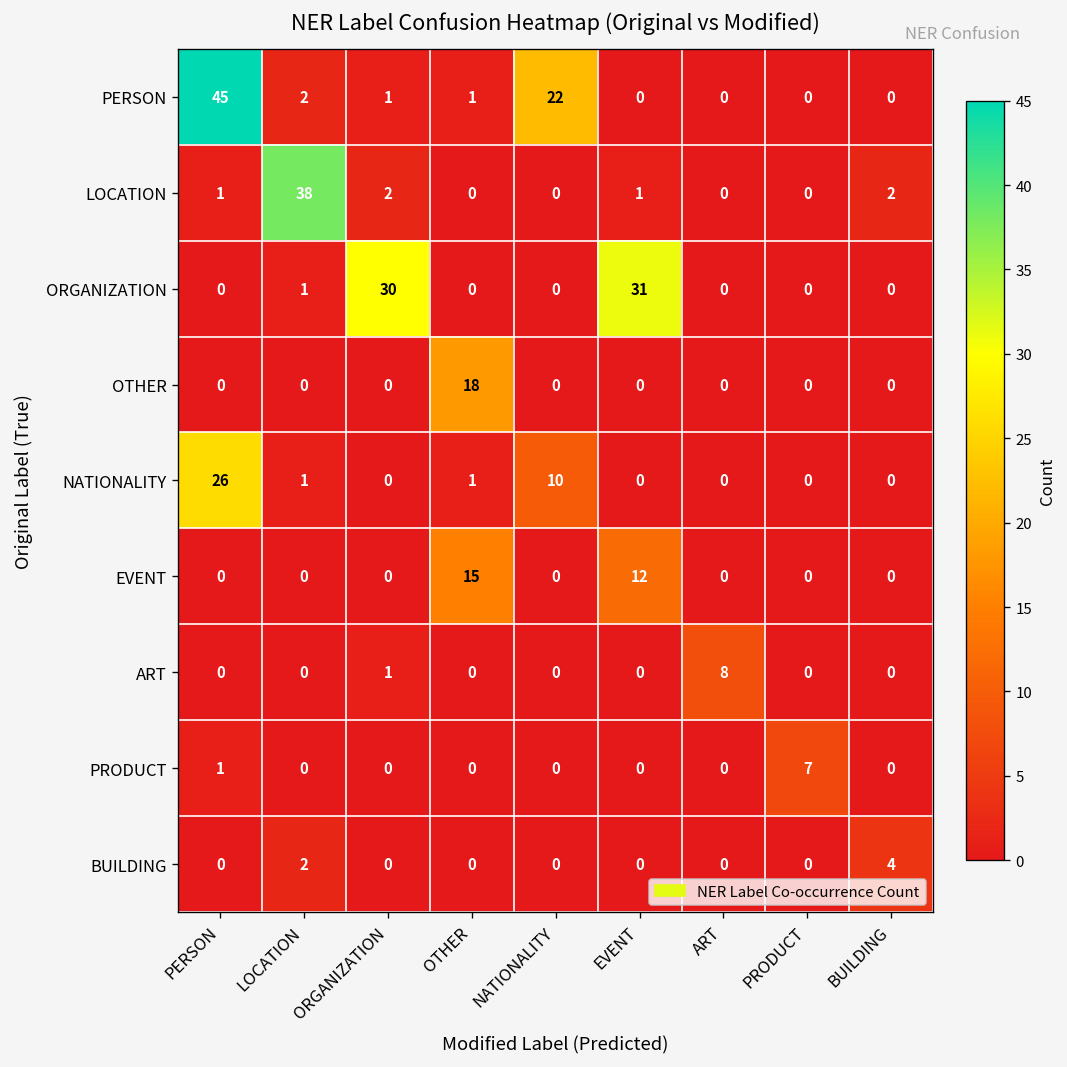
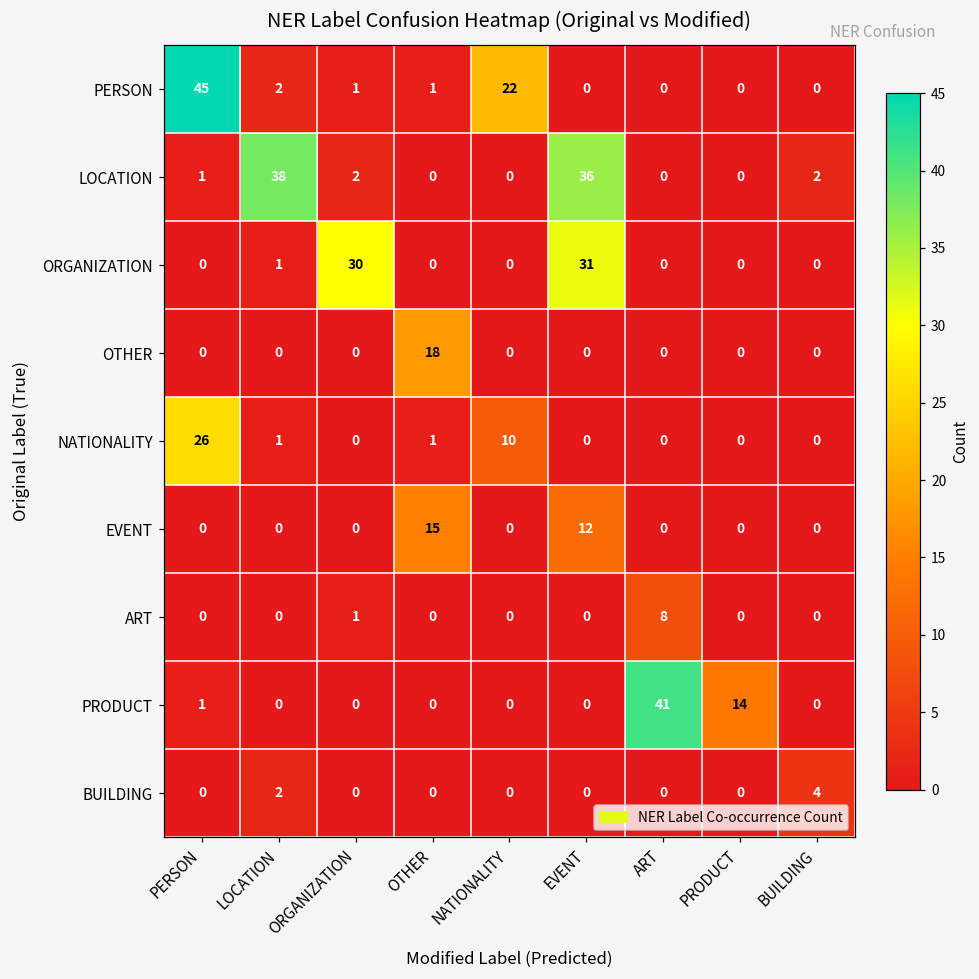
LOCATION, EVENT: 1 -> 36
PRODUCT, ART: 0 -> 41
PRODUCT, PRODUCT: 7 -> 14
